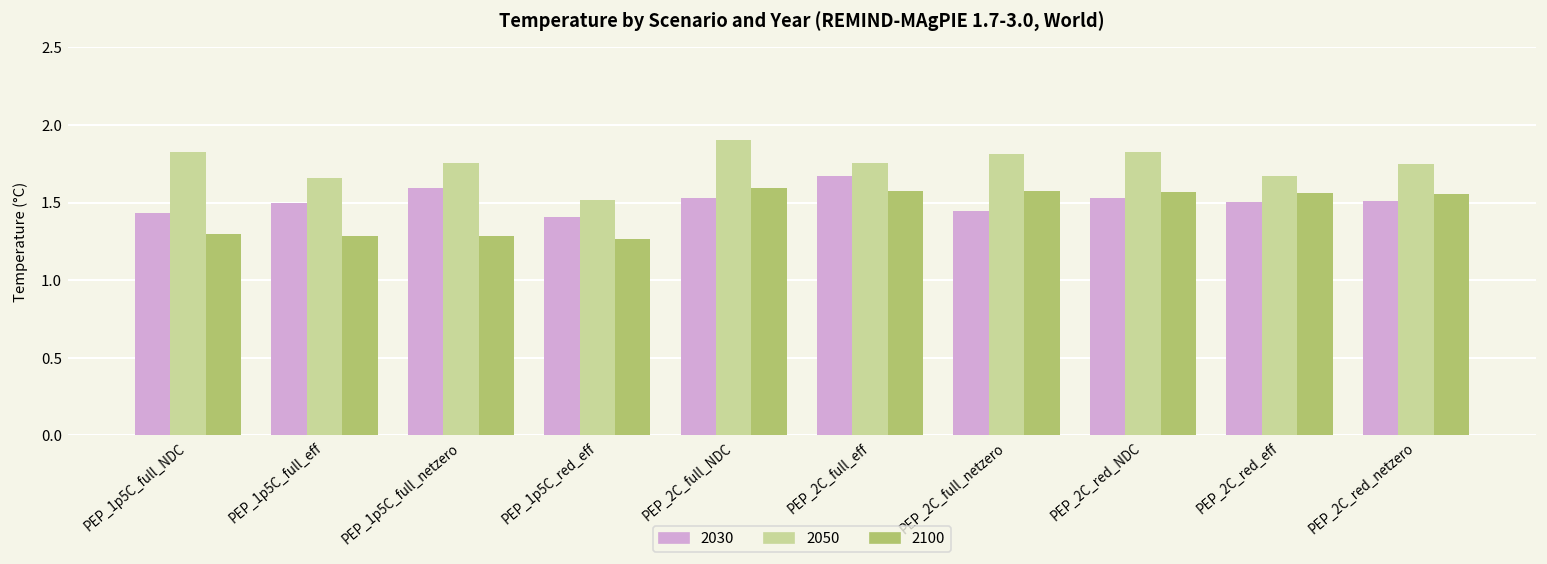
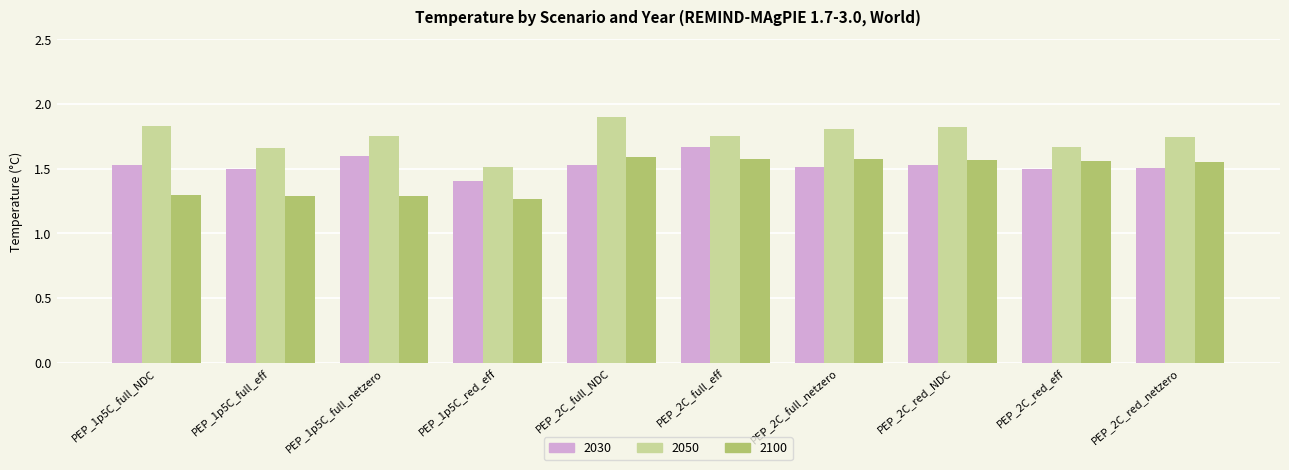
2030, PEP_1p5C_full_NDC: 1.43 -> 1.53
2030, PEP_2C_full_netzero: 1.45 -> 1.51
